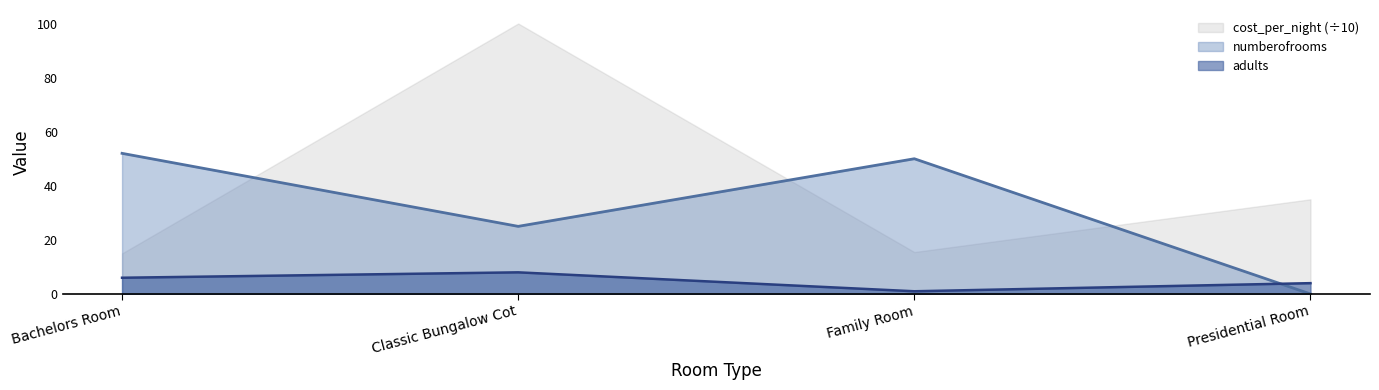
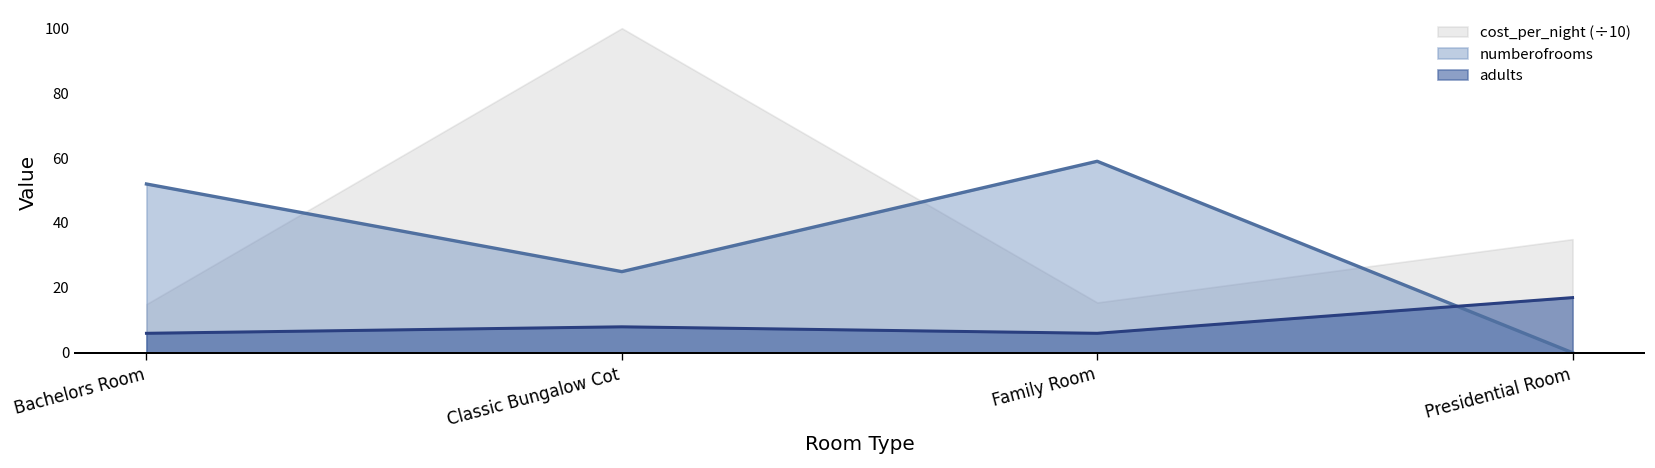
numberofrooms, Family Room: 50 -> 59
adults, Family Room: 1 -> 6
adults, Presidential Room: 4 -> 17
